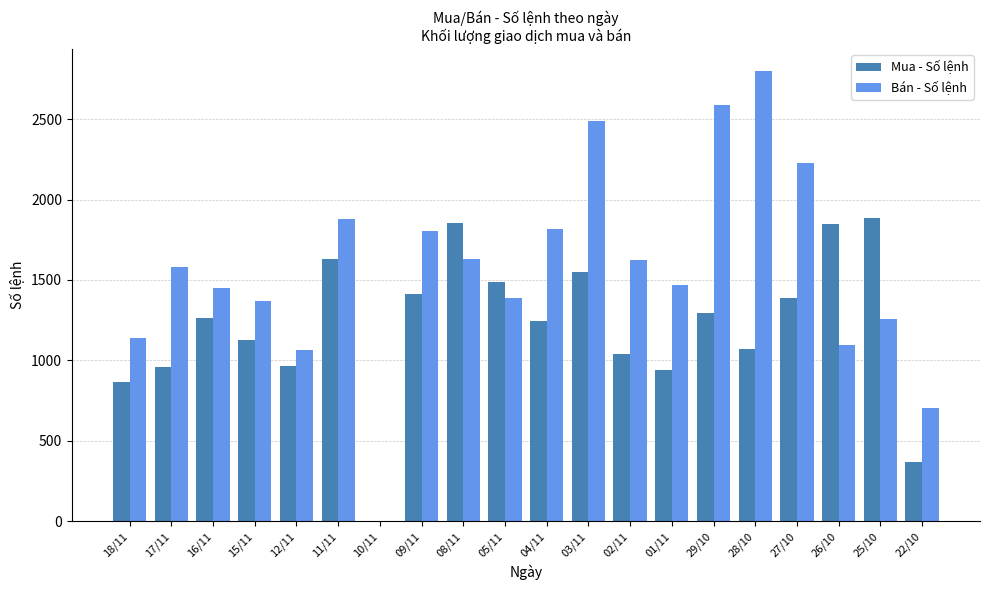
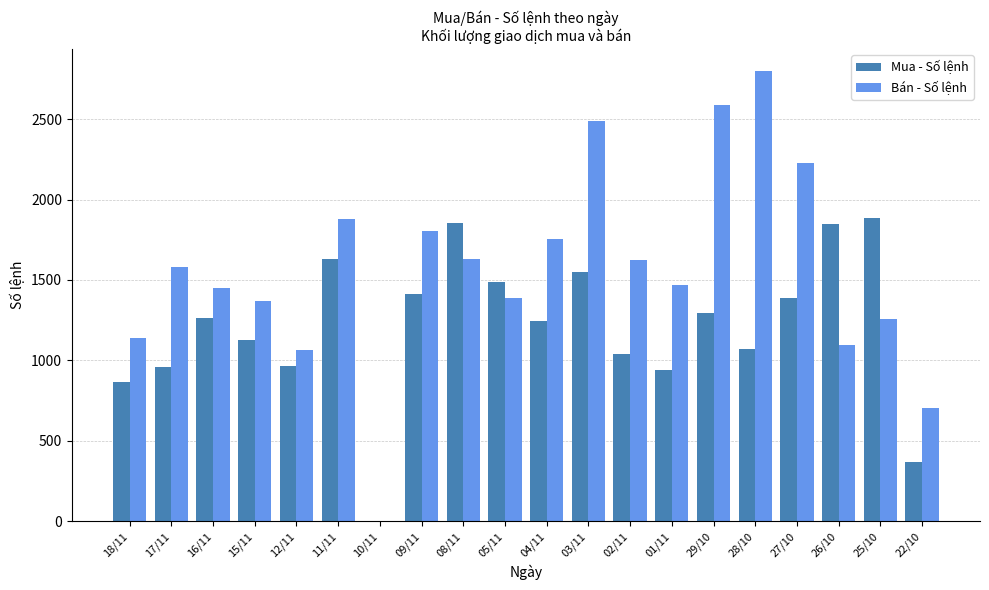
Bán - Số lệnh, 04/11: 1820 -> 1750
